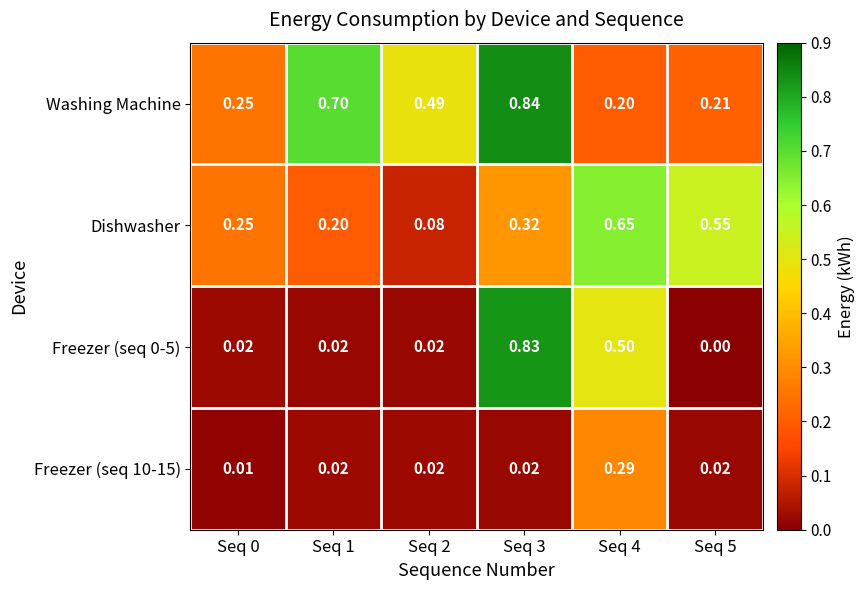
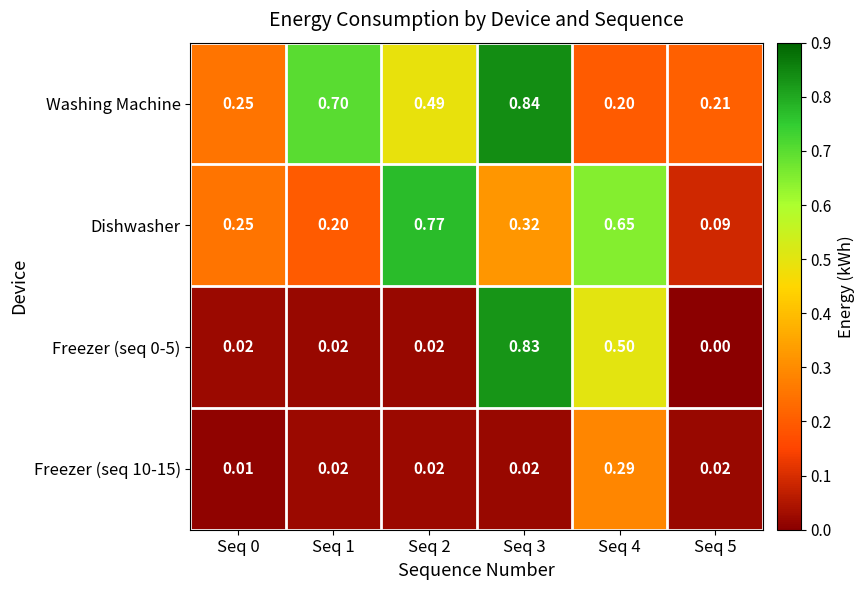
Dishwasher, Seq 2: 0.08 -> 0.77
Dishwasher, Seq 5: 0.55 -> 0.09
